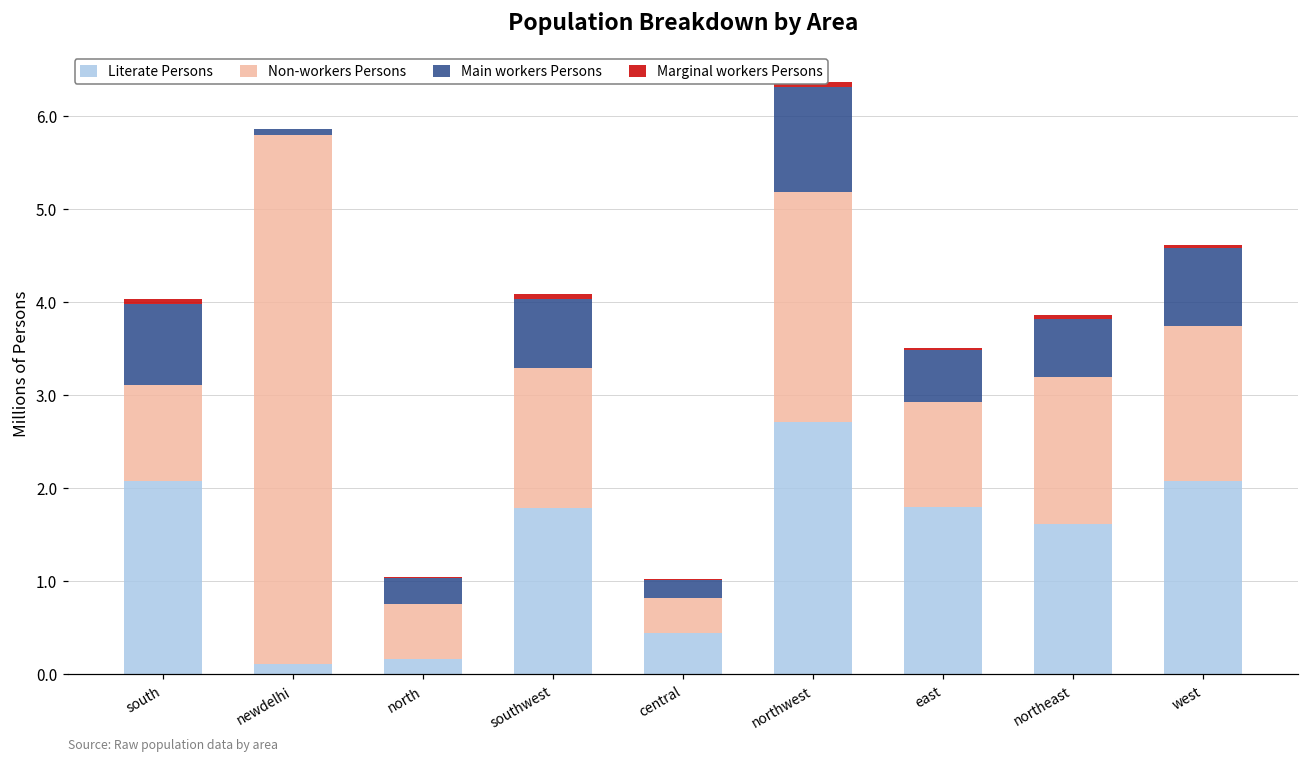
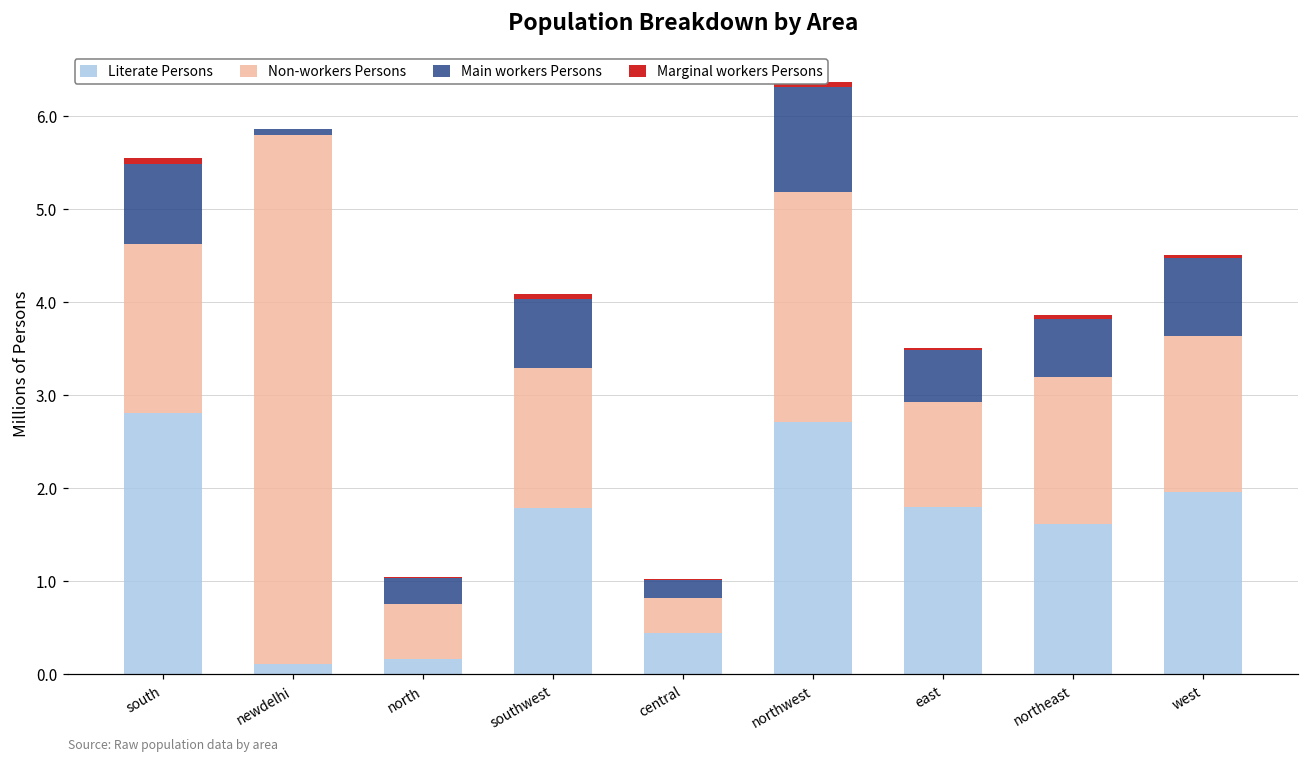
Literate Persons, south: 2.1 -> 2.8
Non-workers Persons, south: 1.0 -> 1.8
Literate Persons, west: 2.1 -> 2.0
